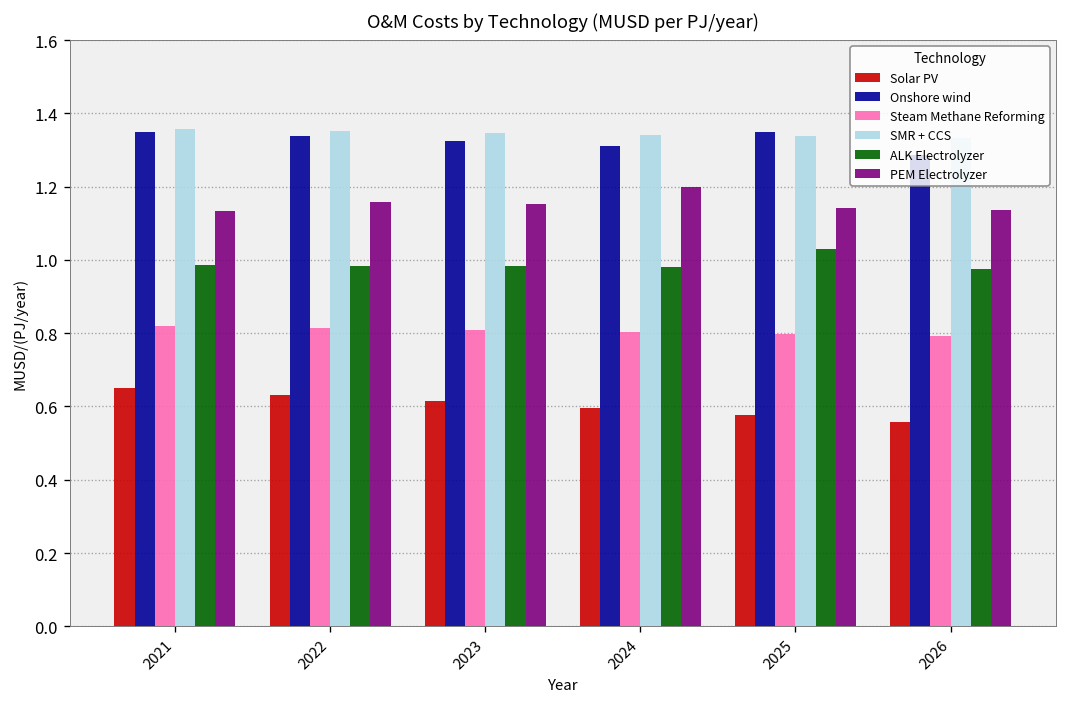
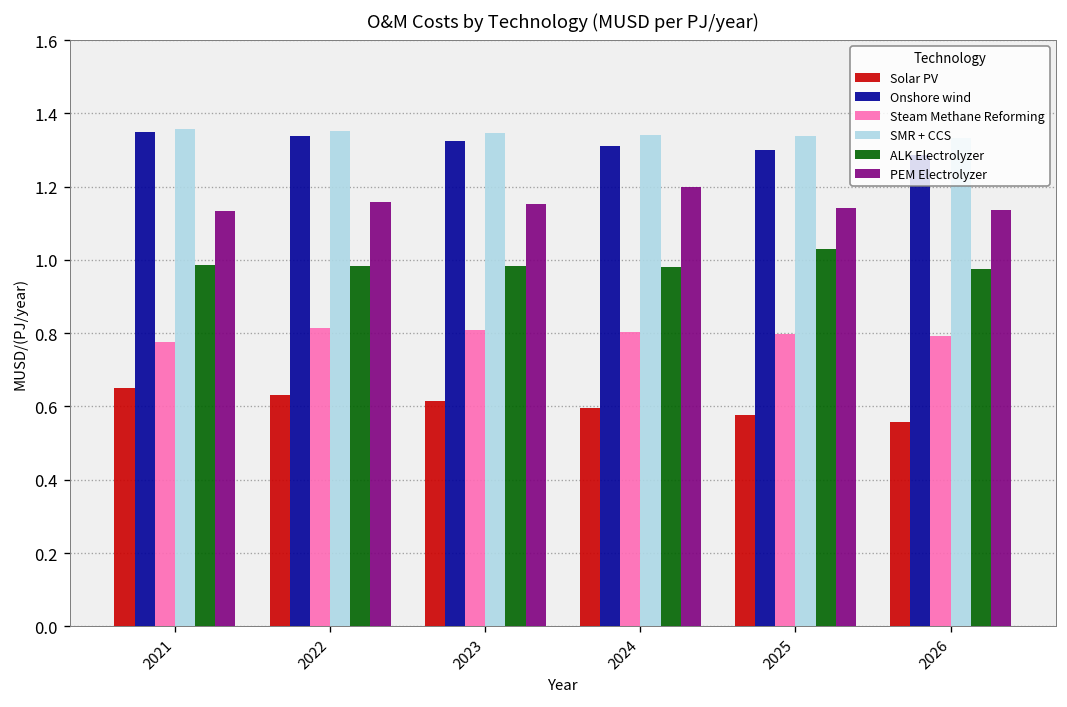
Steam Methane Reforming, 2021: 0.82 -> 0.78
Onshore wind, 2025: 1.35 -> 1.30
